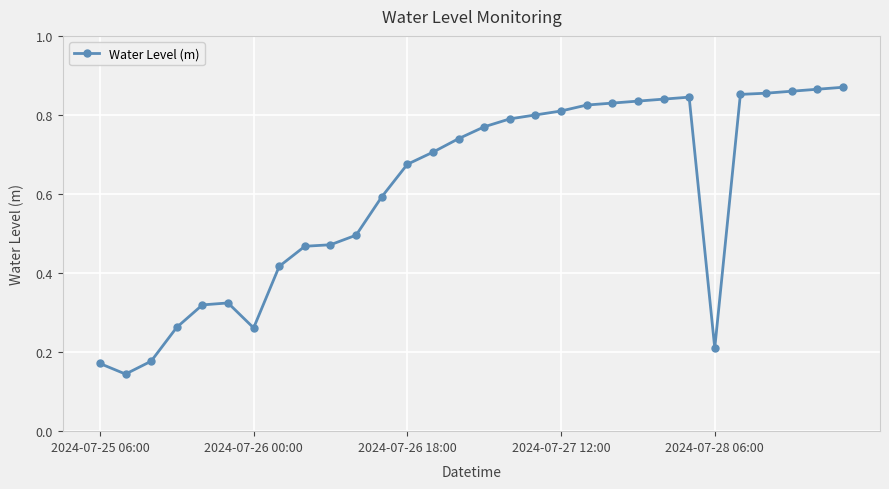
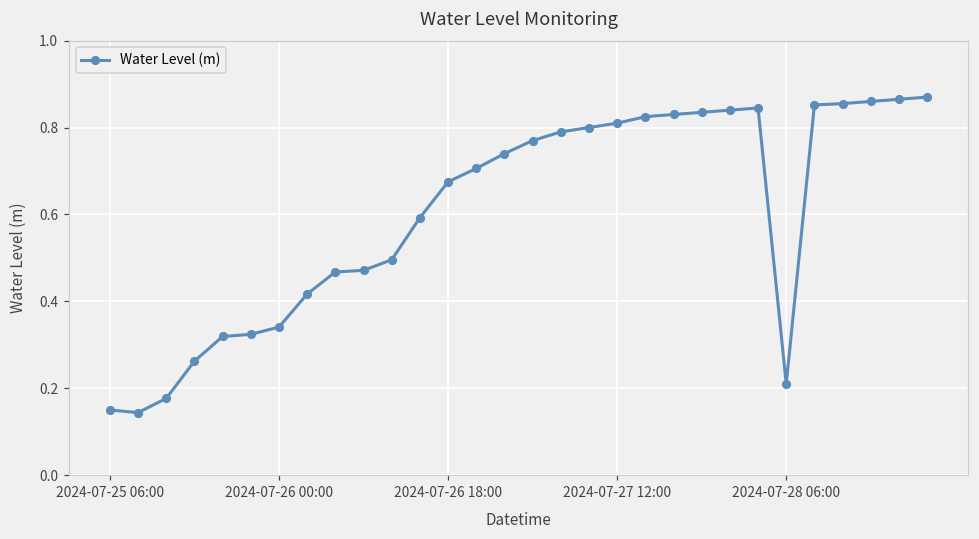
2024-07-25 06:00: 0.17 -> 0.15
2024-07-26 00:00: 0.26 -> 0.34
